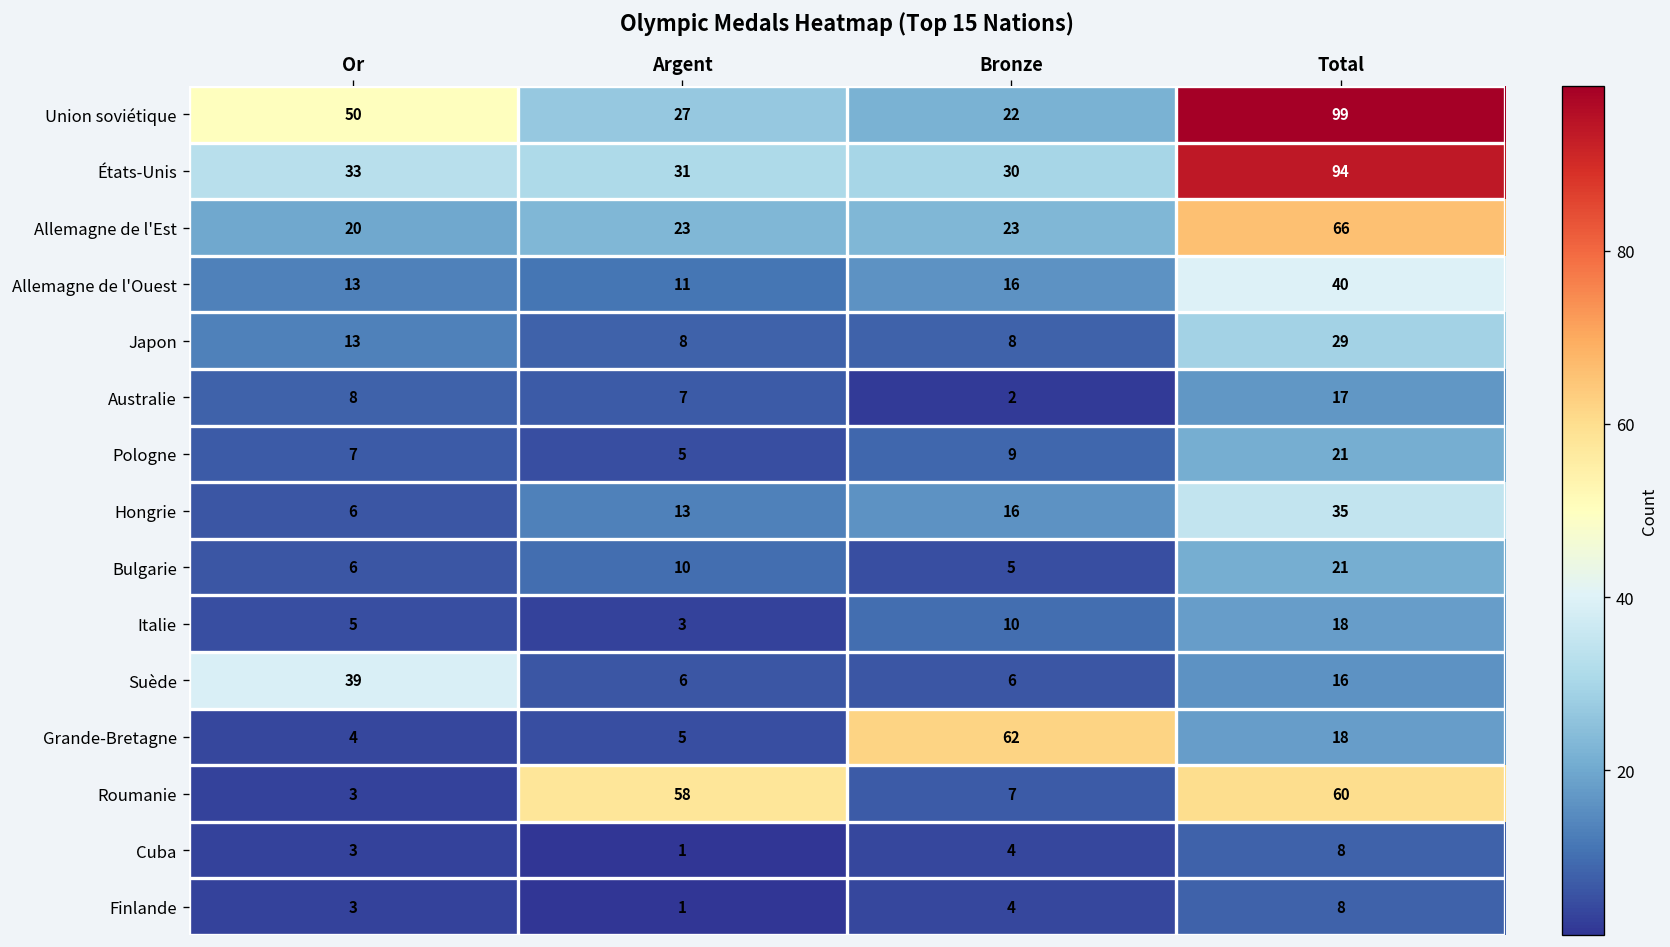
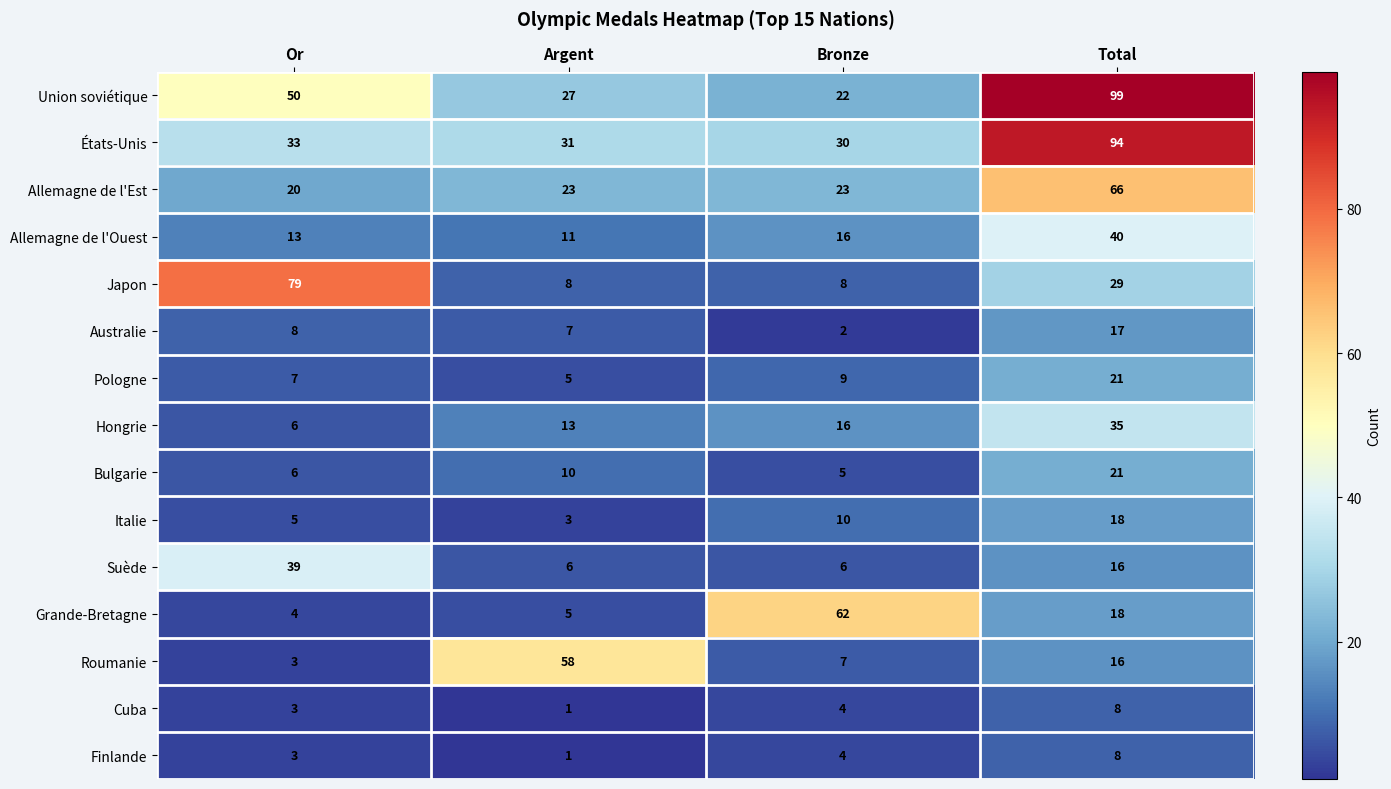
Japon, Or: 13 -> 79
Roumanie, Total: 60 -> 16
